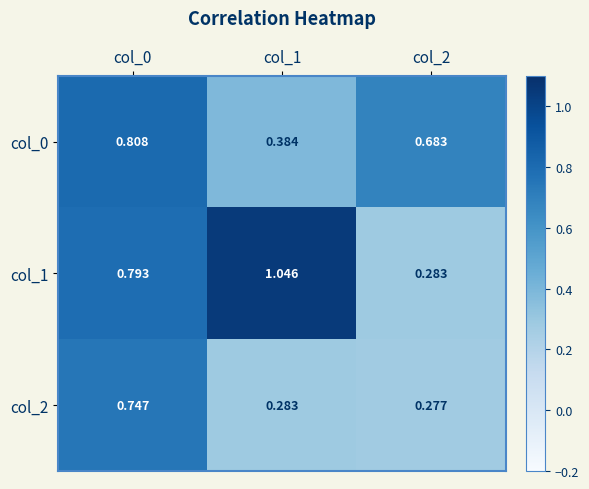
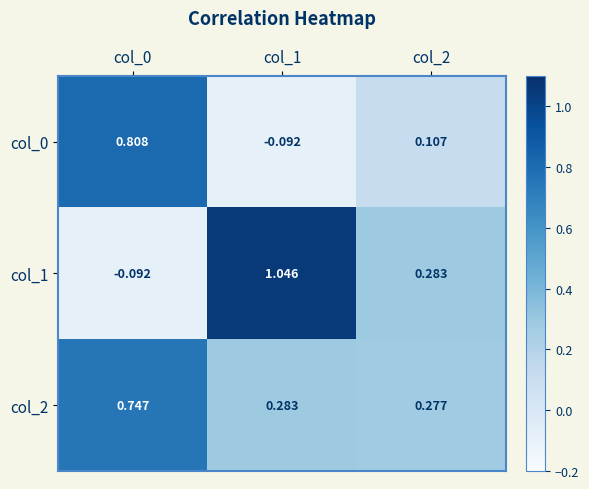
col_0, col_1: 0.384 -> -0.092
col_0, col_2: 0.683 -> 0.107
col_1, col_0: 0.793 -> -0.092
